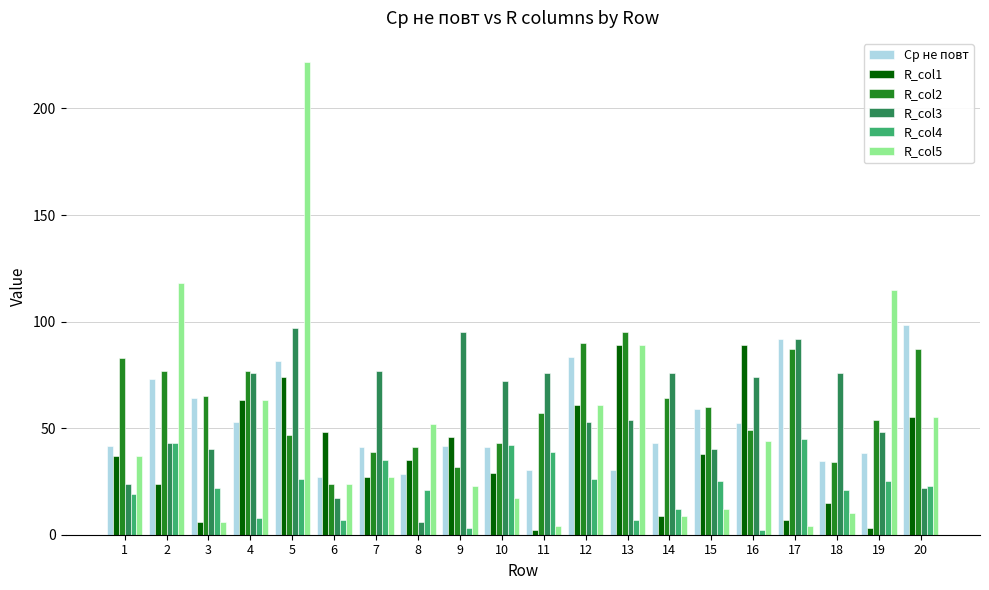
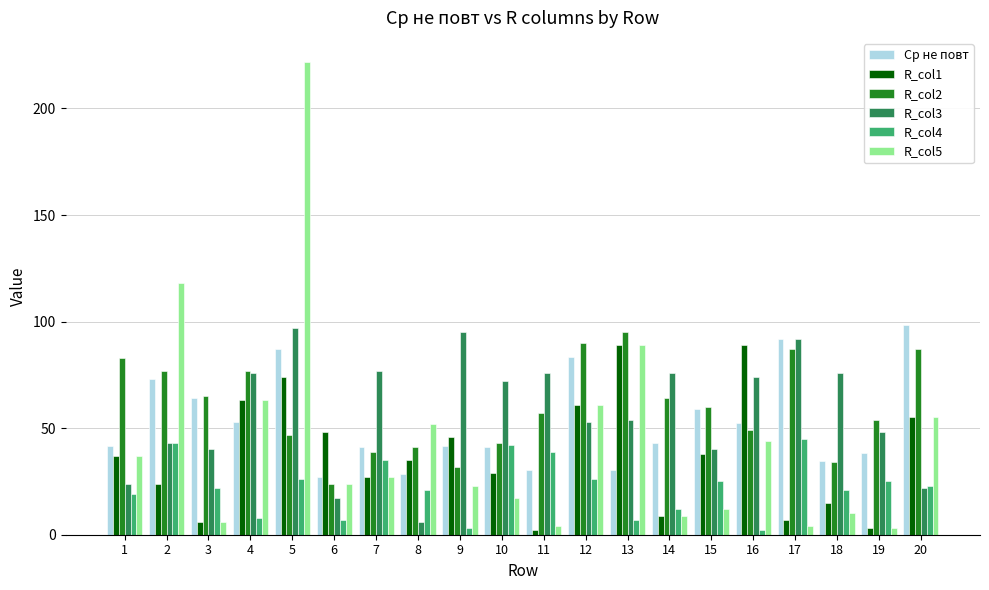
Ср не повт, 5: 82 -> 87
R_col5, 19: 115 -> 3
